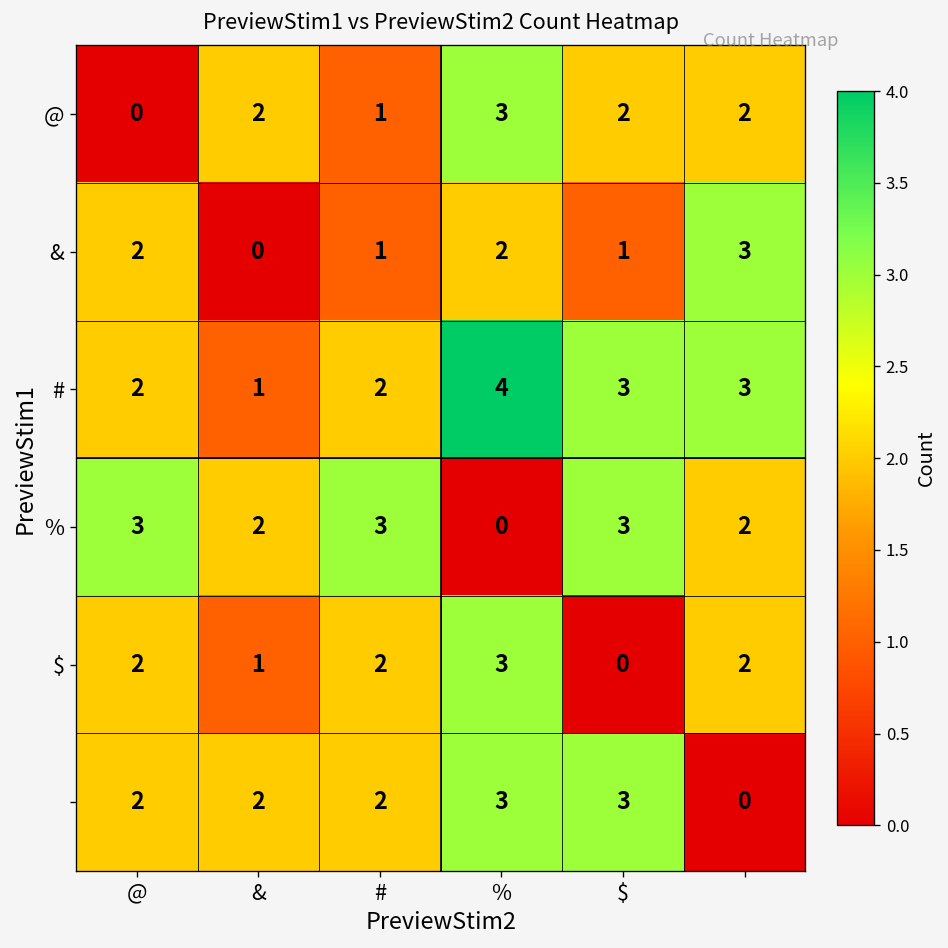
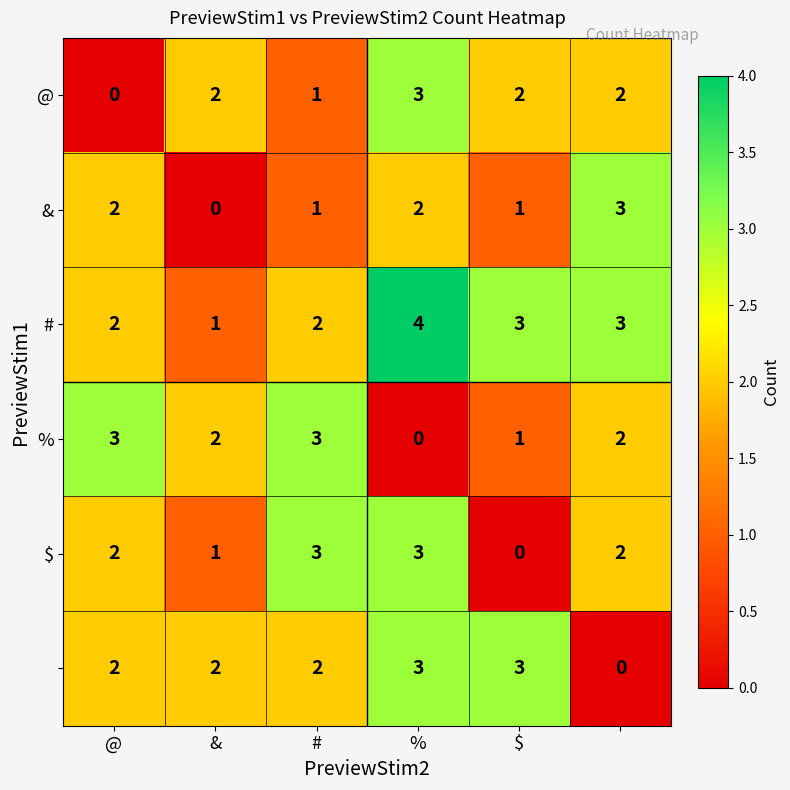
%, $: 3 -> 1
$, #: 2 -> 3
